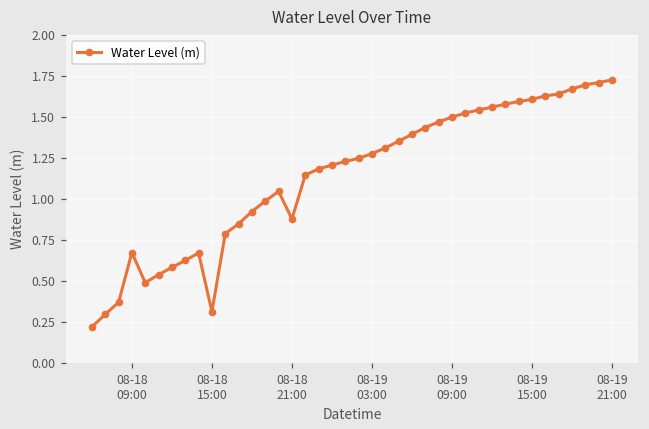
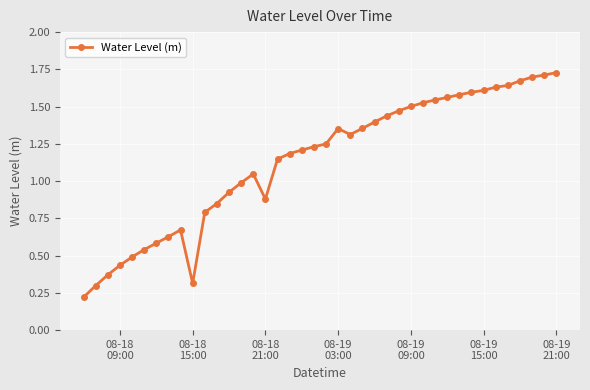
08-18 09:00: 0.67 -> 0.43
08-19 03:00: 1.28 -> 1.35
